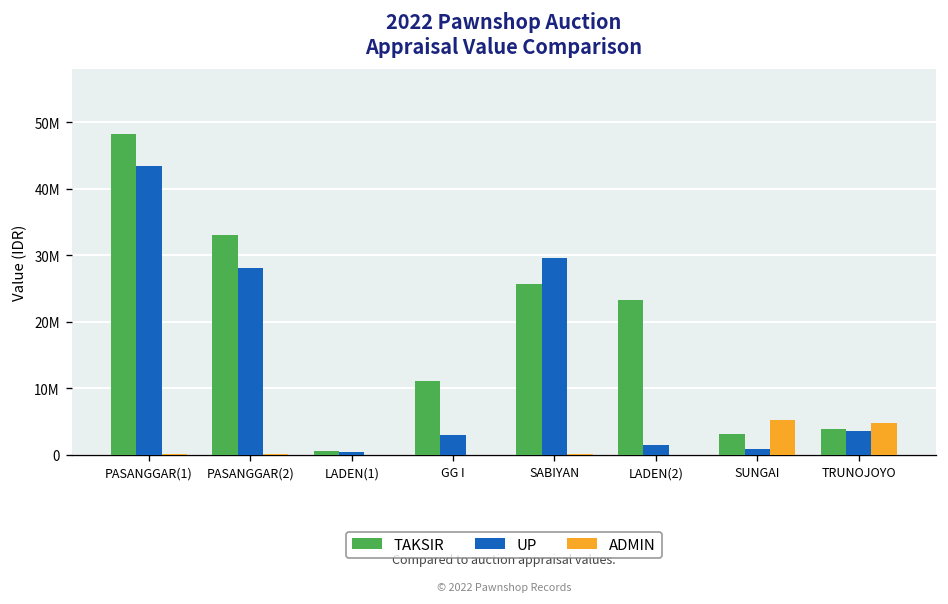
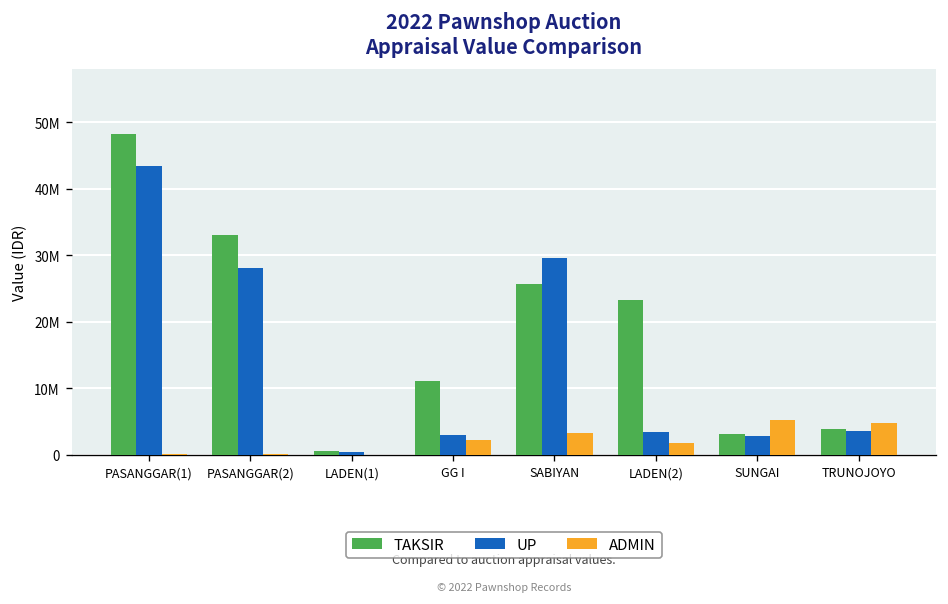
ADMIN, GG I: 0 -> 2000000
ADMIN, SABIYAN: 0 -> 3000000
UP, LADEN(2): 1000000 -> 3000000
ADMIN, LADEN(2): 0 -> 2000000
UP, SUNGAI: 1000000 -> 3000000
